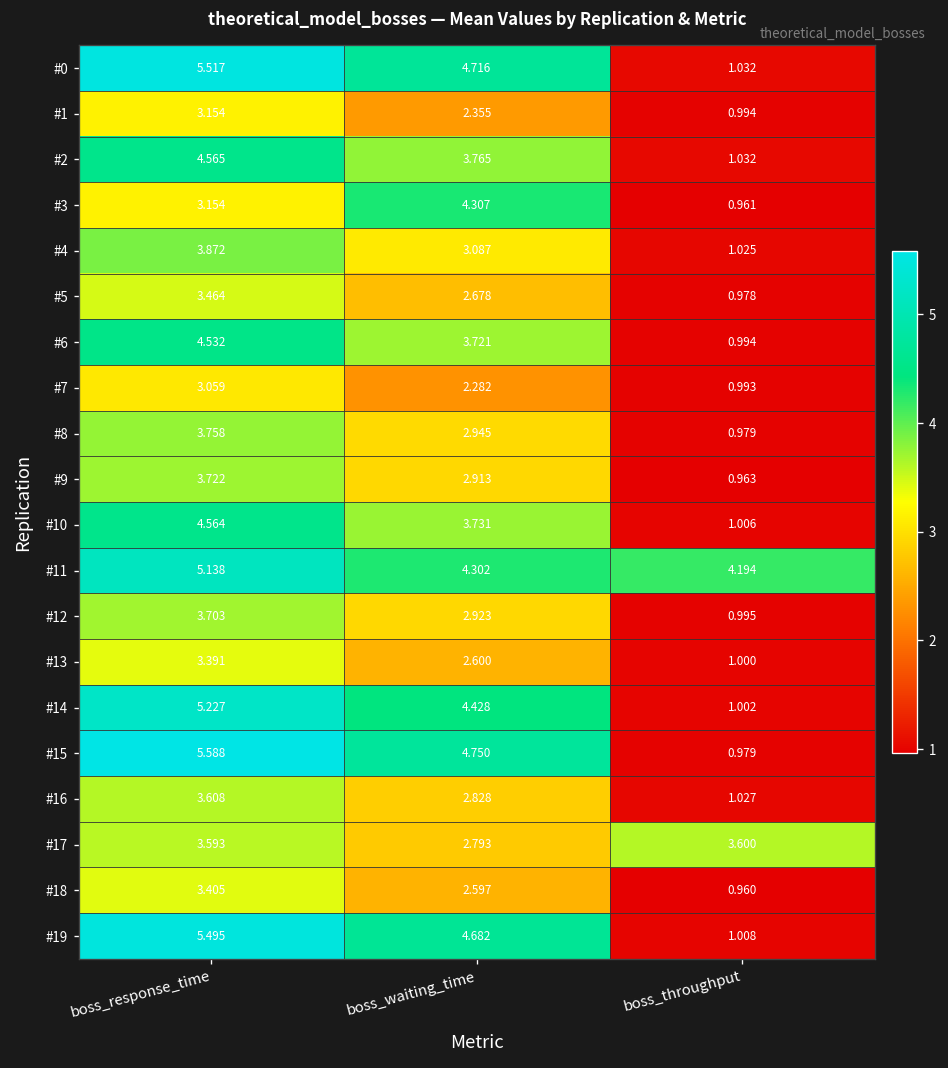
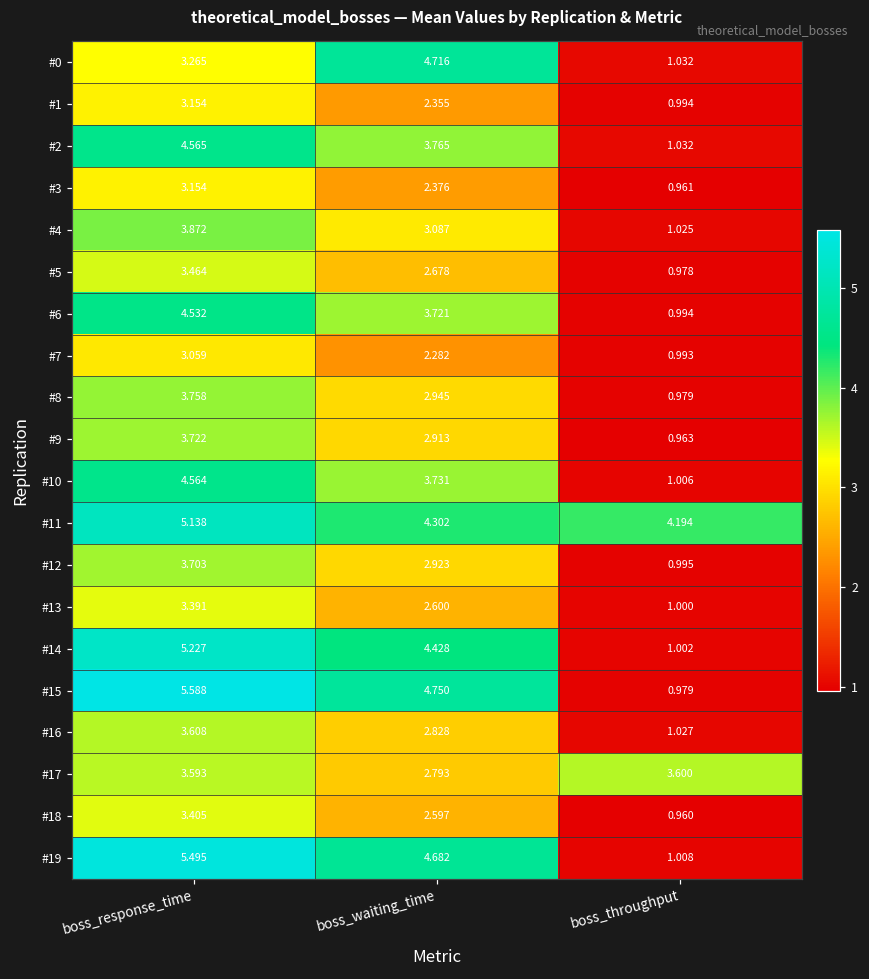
#0, boss_response_time: 5.517 -> 3.265
#3, boss_waiting_time: 4.307 -> 2.376
